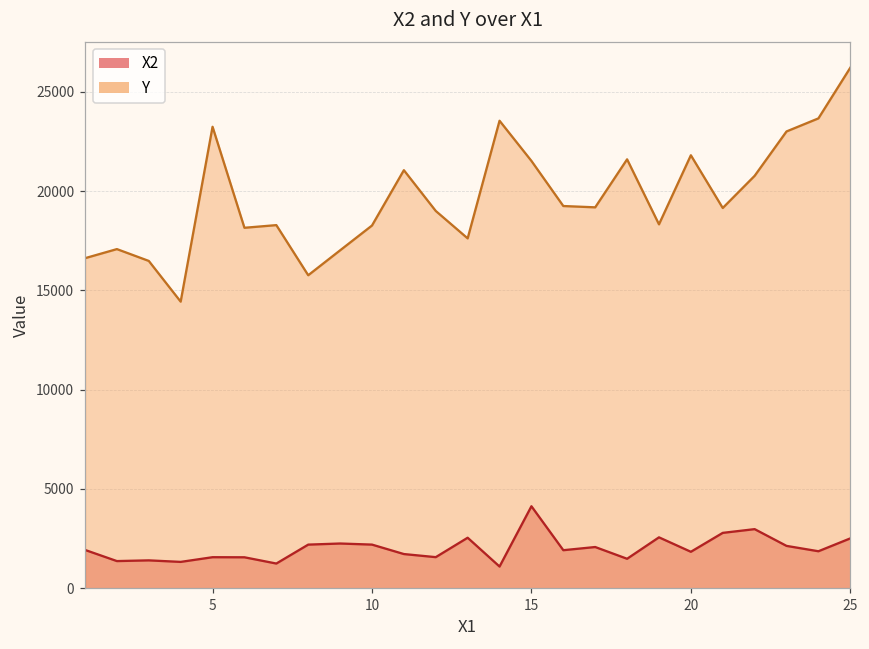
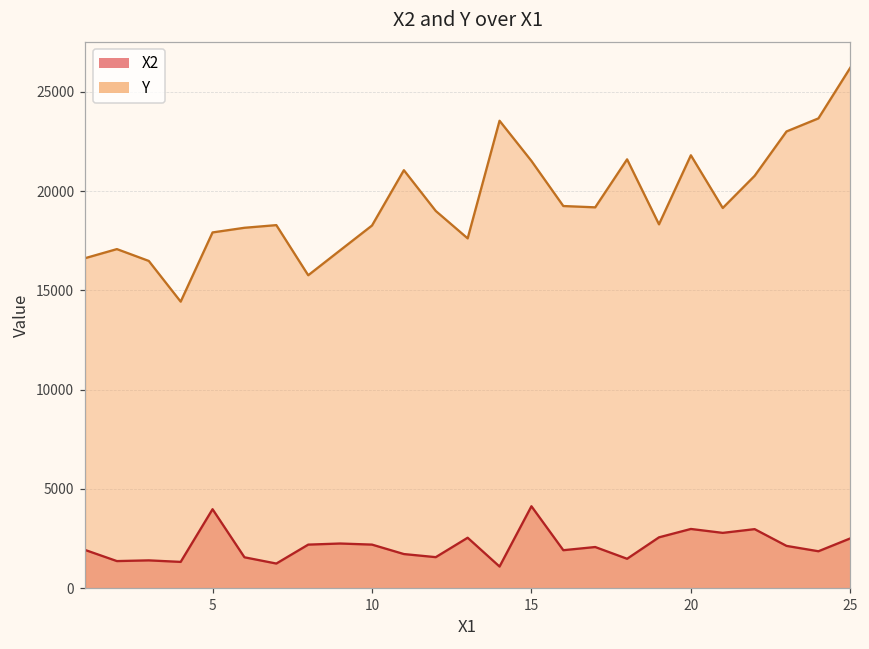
X2, 5: 1600 -> 4000
Y, 5: 23200 -> 17900
X2, 20: 1800 -> 3000
